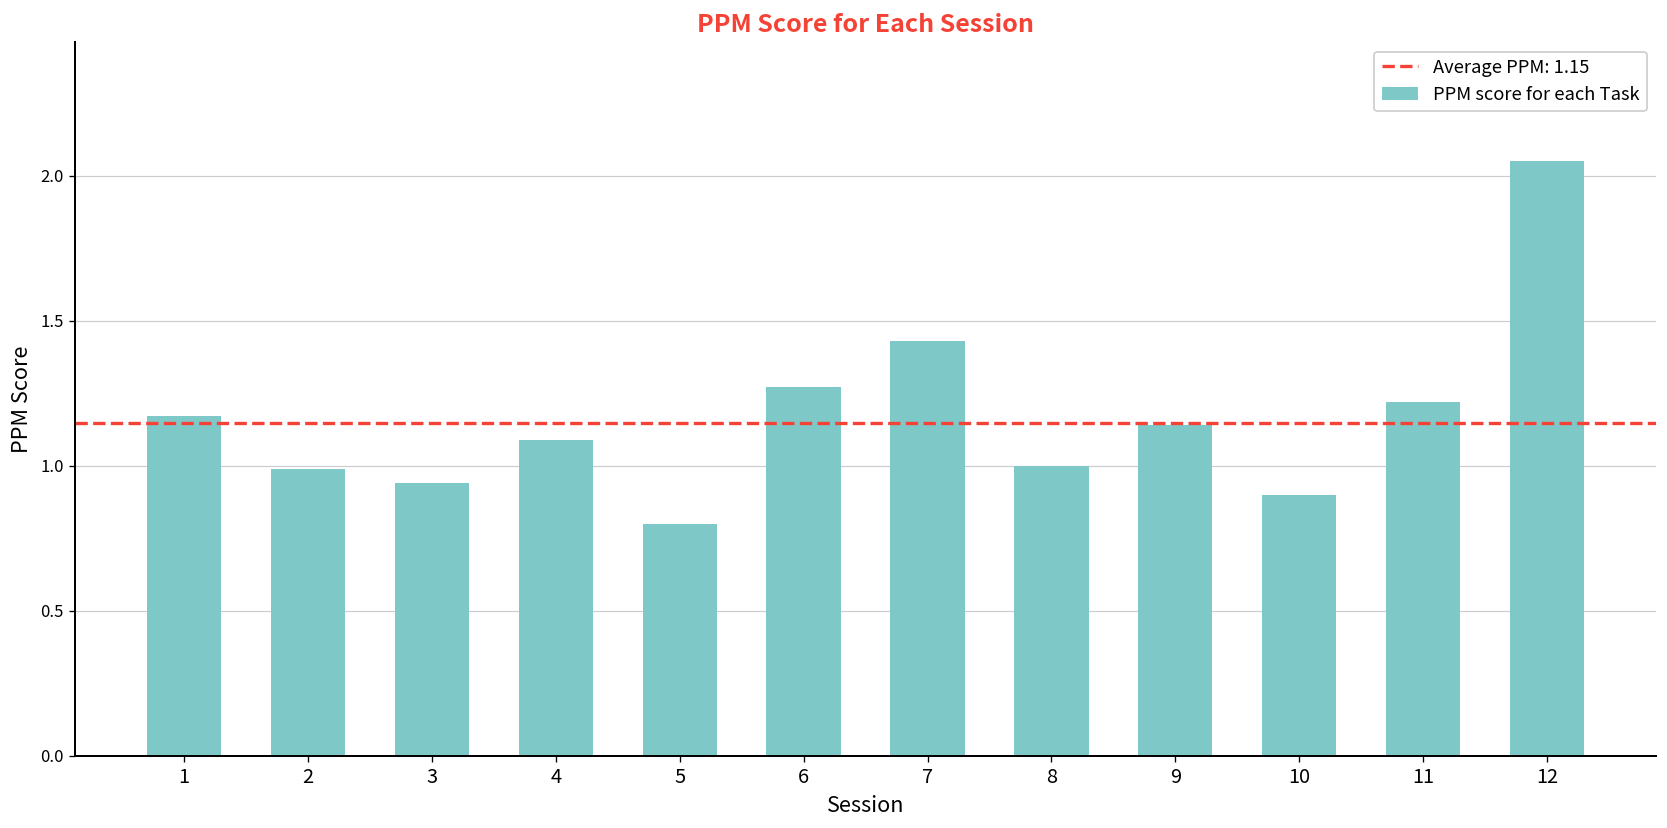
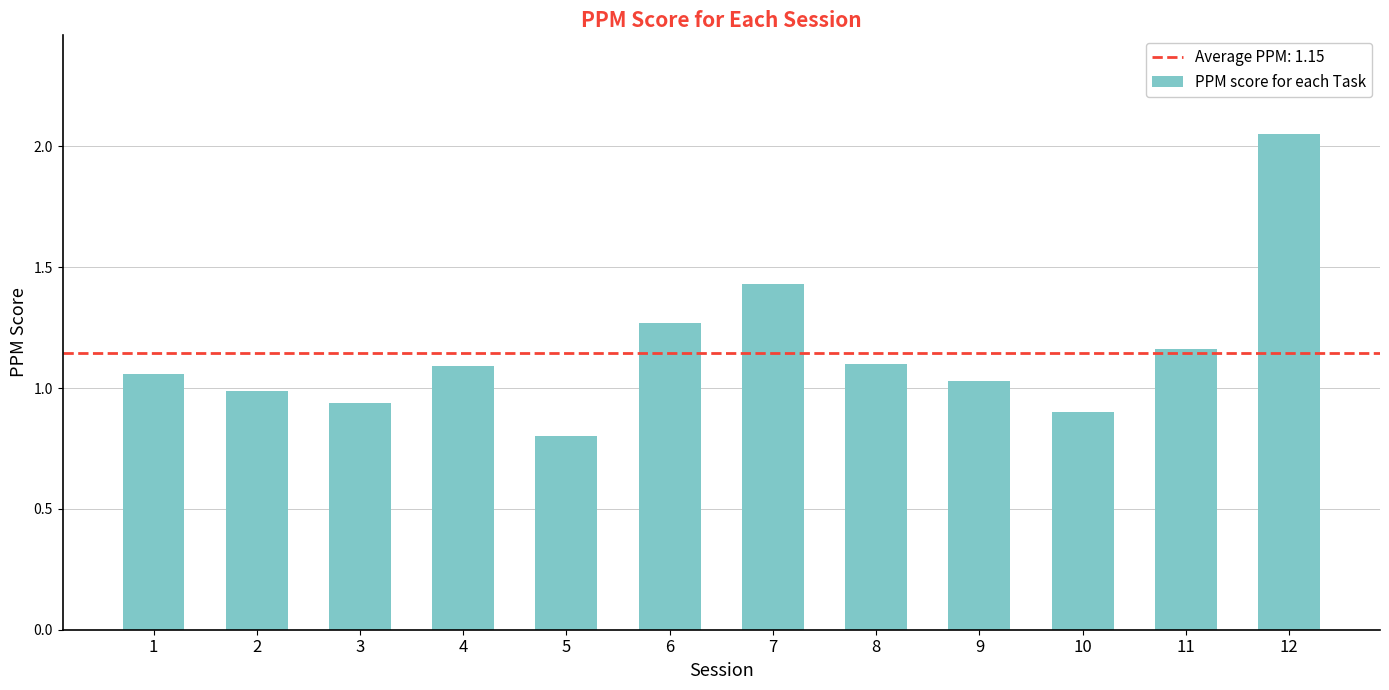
1: 1.17 -> 1.06
8: 1.0 -> 1.1
9: 1.14 -> 1.03
11: 1.22 -> 1.16
